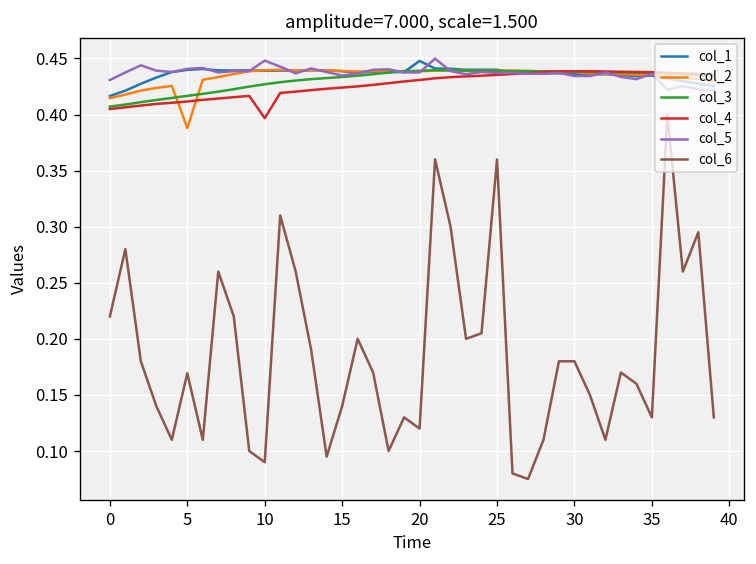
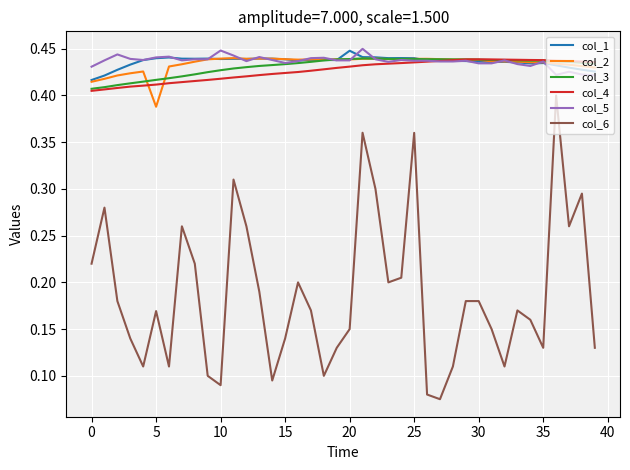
col_4, 10: 0.40 -> 0.42
col_6, 20: 0.12 -> 0.15
